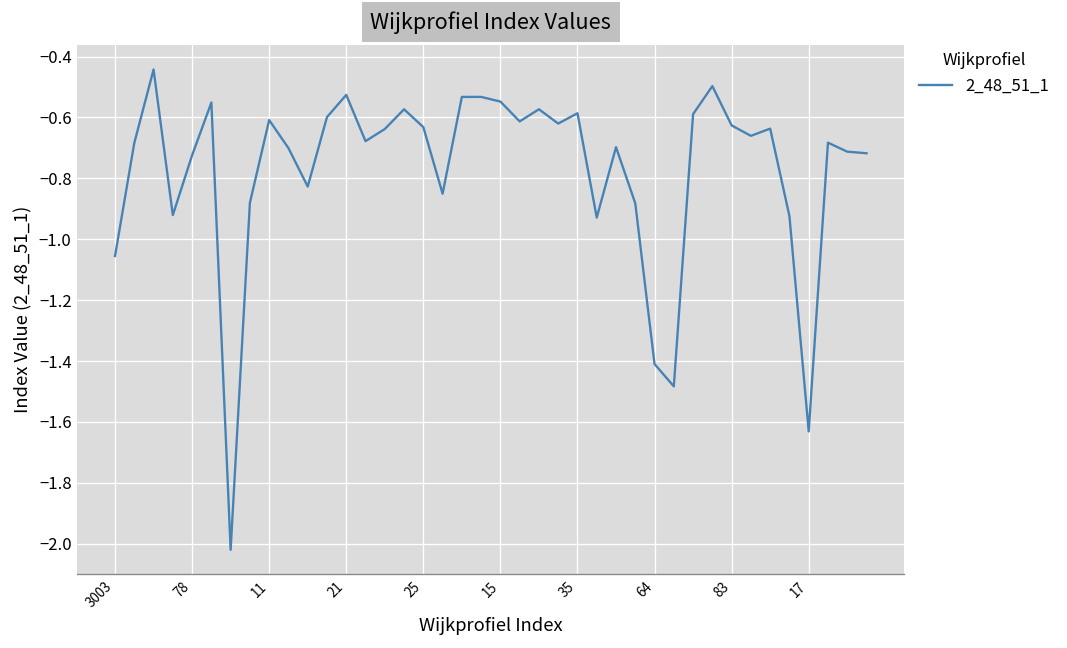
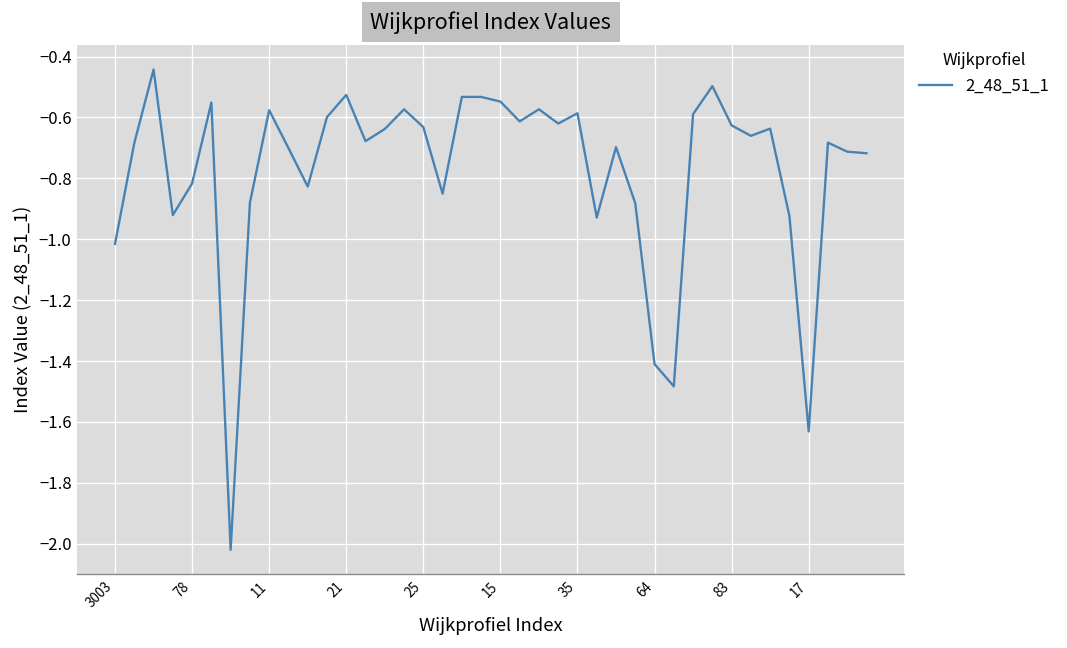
3003: -1.05 -> -1.02
78: -0.72 -> -0.82
11: -0.61 -> -0.58
